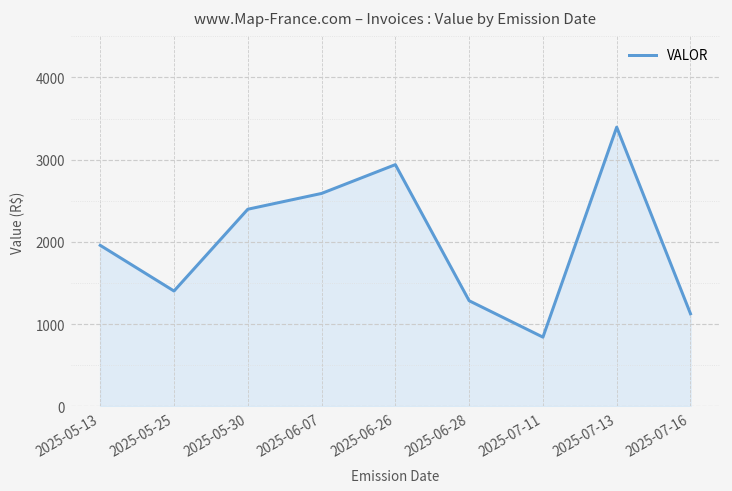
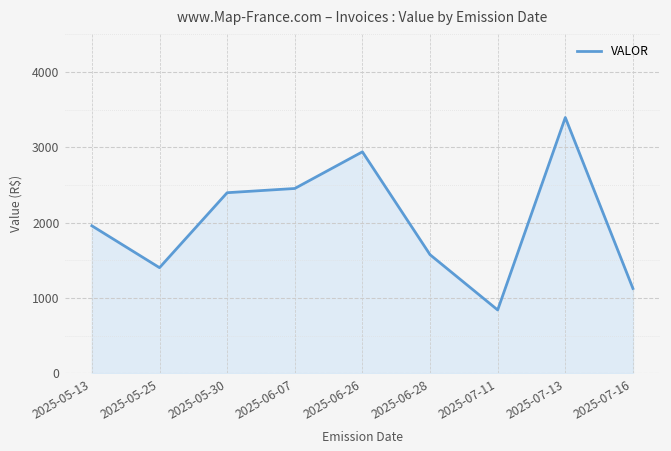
2025-06-07: 2600 -> 2500
2025-06-28: 1300 -> 1600
